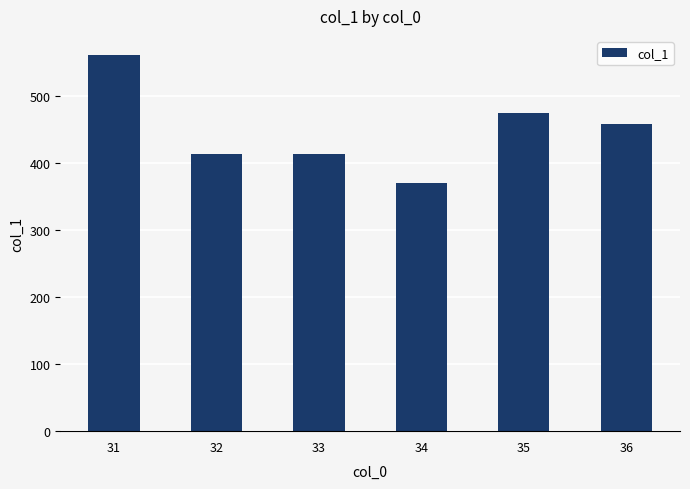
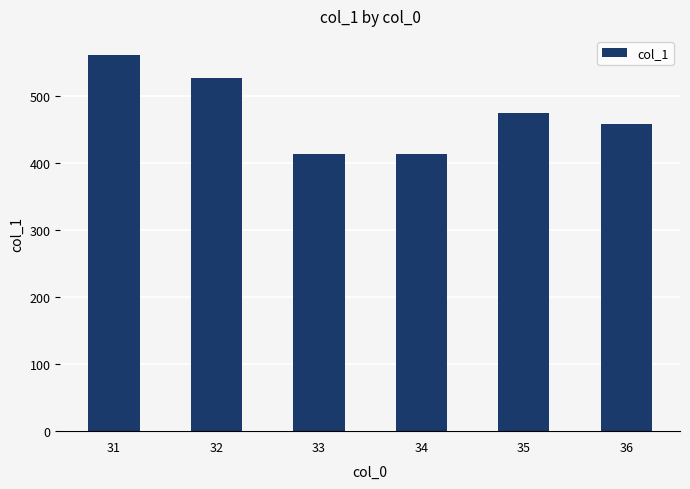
32: 410 -> 530
34: 370 -> 410
